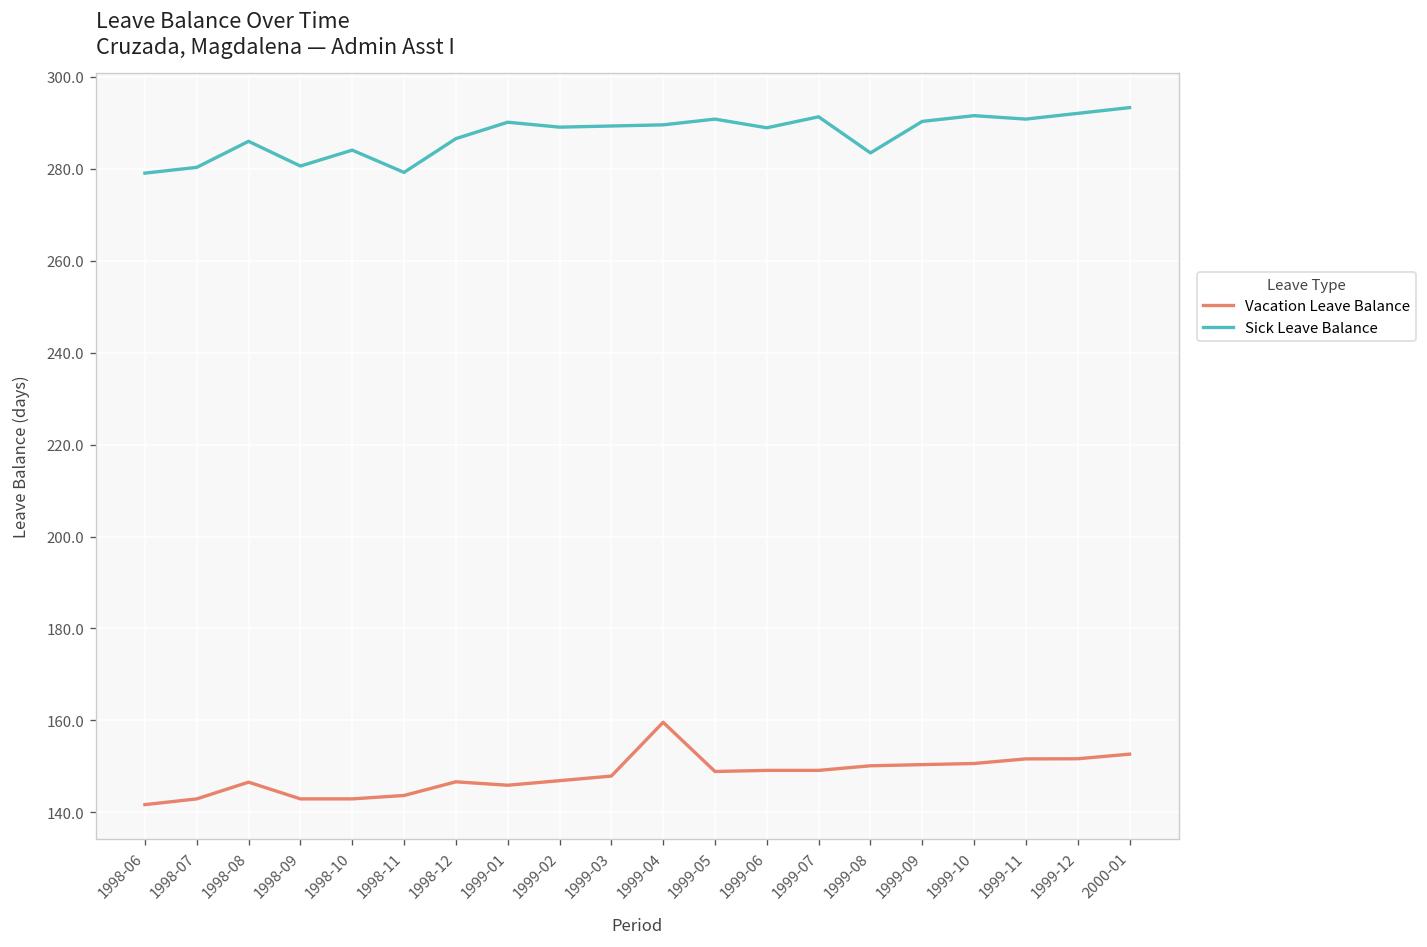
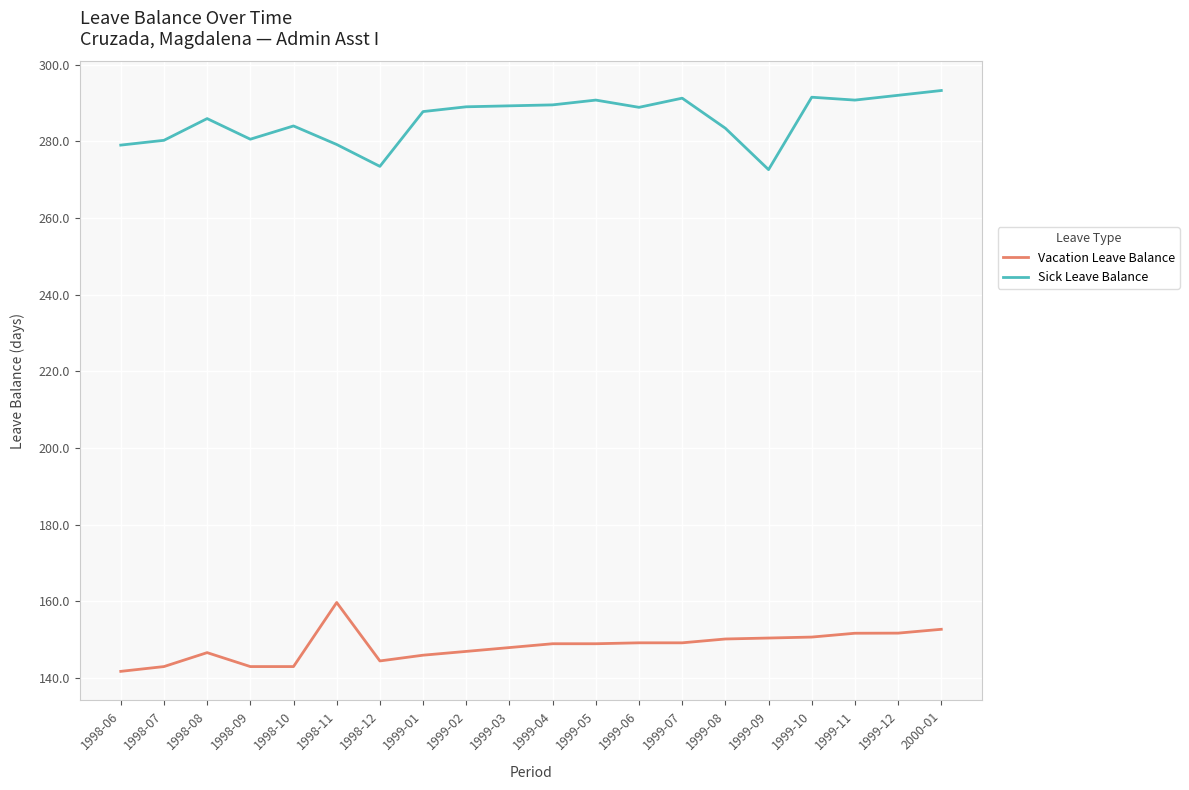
Vacation Leave Balance, 1998-11: 144 -> 160
Vacation Leave Balance, 1998-12: 147 -> 144
Sick Leave Balance, 1998-12: 287 -> 273
Sick Leave Balance, 1999-01: 290 -> 288
Vacation Leave Balance, 1999-04: 160 -> 149
Sick Leave Balance, 1999-09: 290 -> 273
